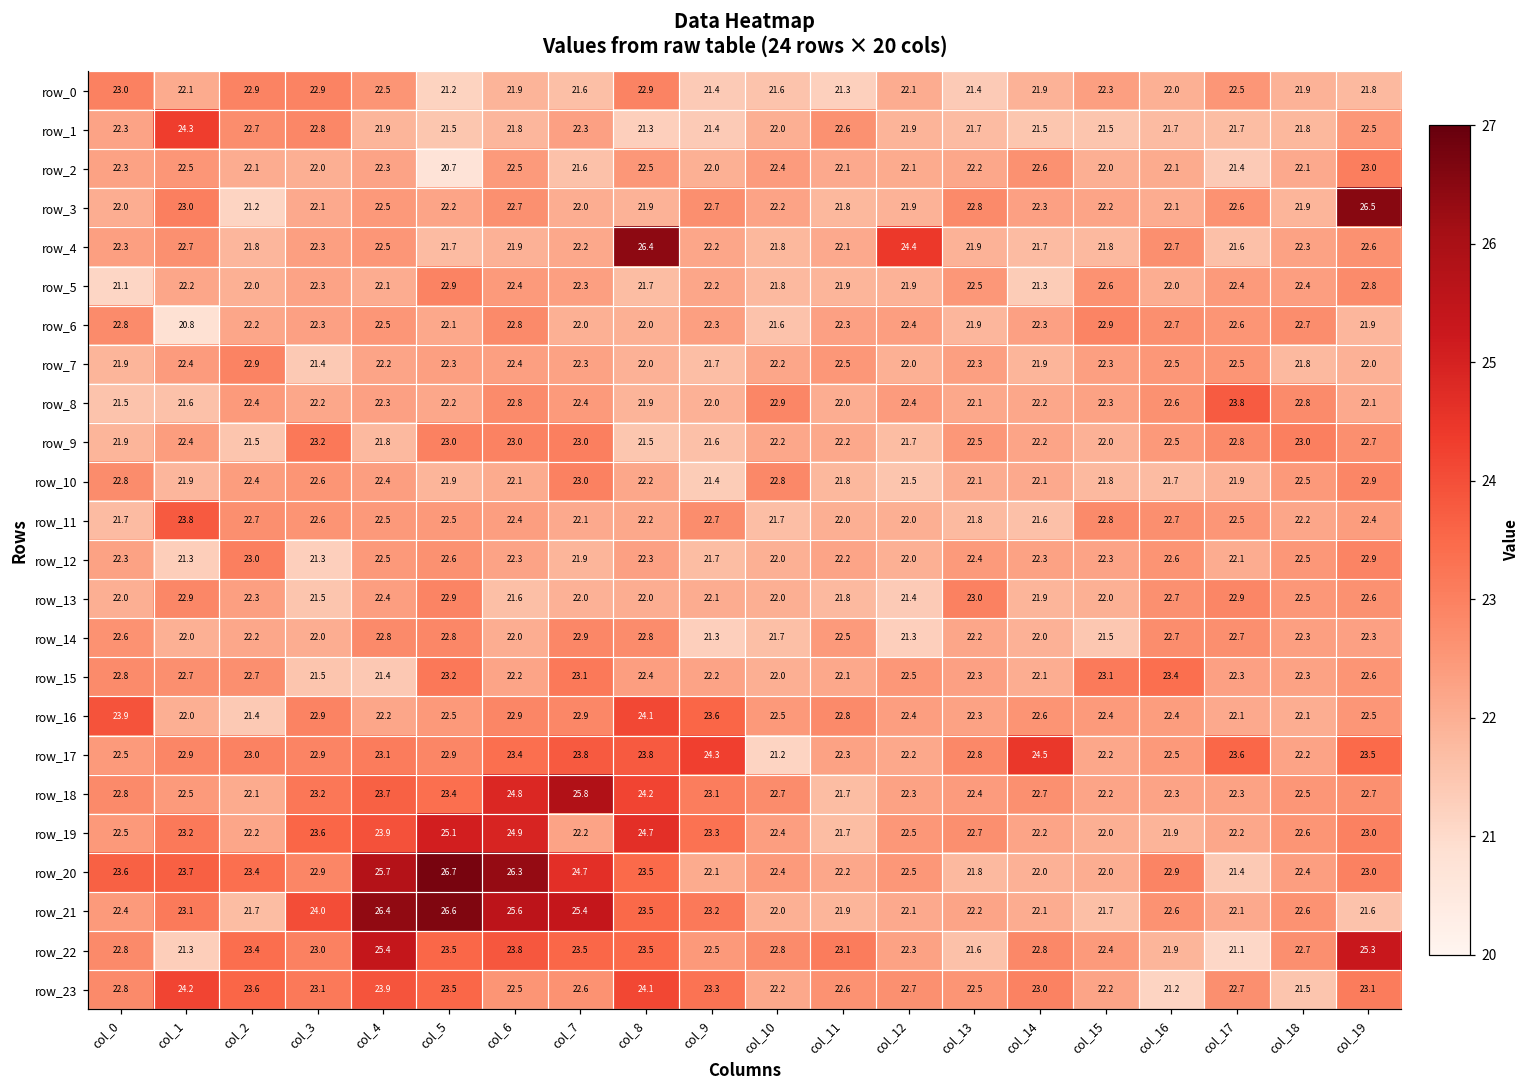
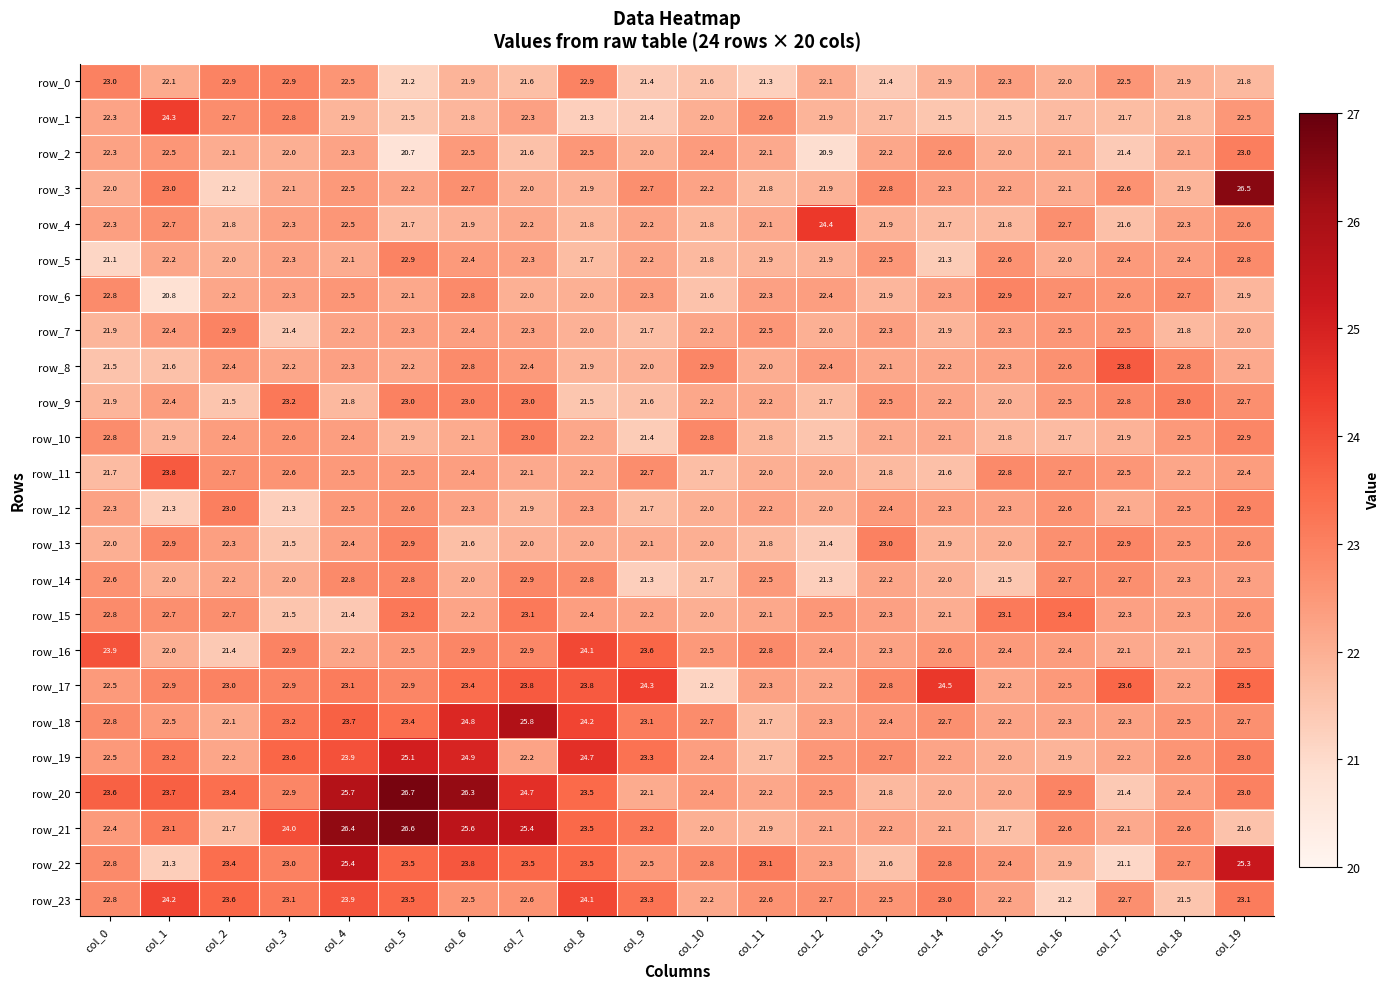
row_2, col_12: 22.1 -> 20.9
row_4, col_8: 26.4 -> 21.8
